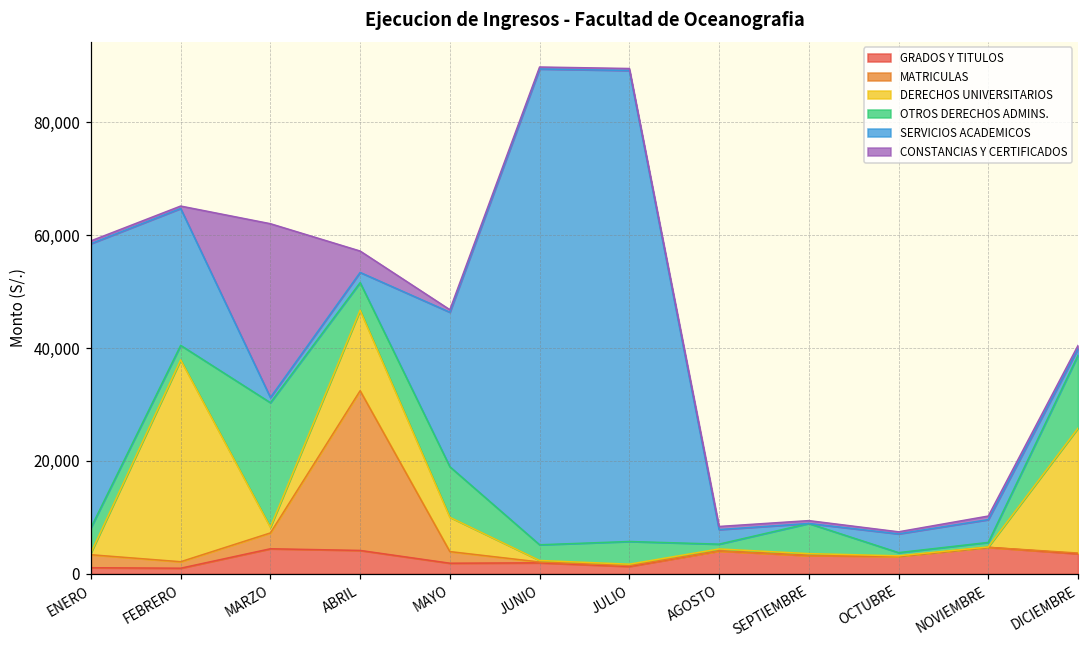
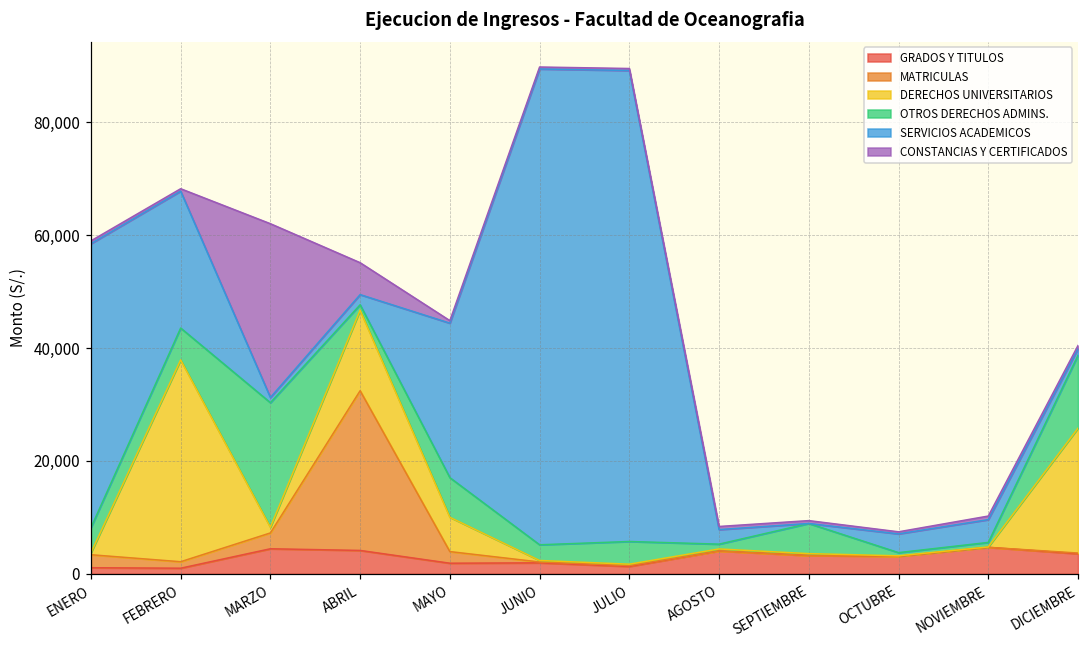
OTROS DERECHOS ADMINS., FEBRERO: 3,000 -> 6,000
OTROS DERECHOS ADMINS., ABRIL: 5,000 -> 1,000
CONSTANCIAS Y CERTIFICADOS, ABRIL: 4,000 -> 6,000
OTROS DERECHOS ADMINS., MAYO: 9,000 -> 7,000
